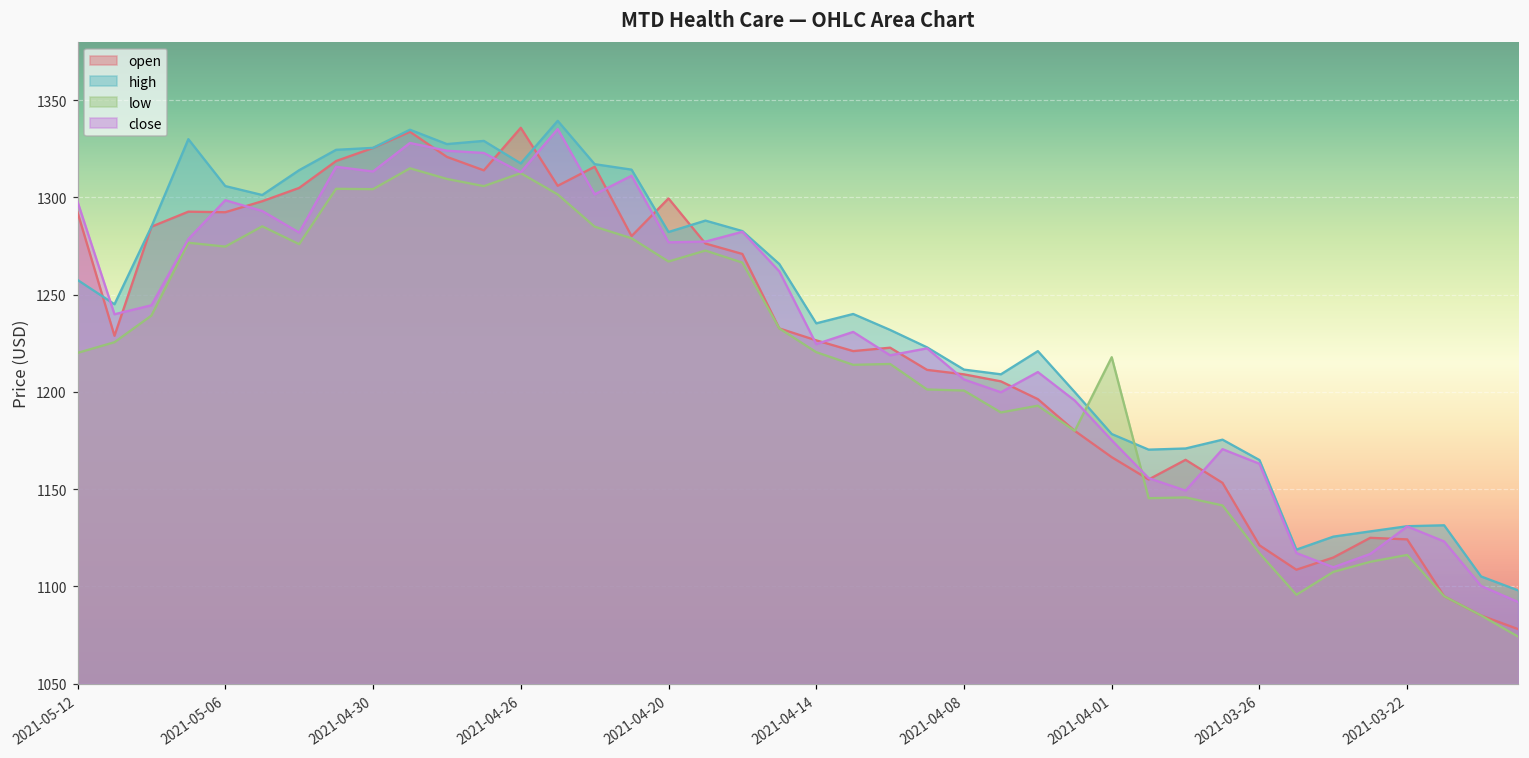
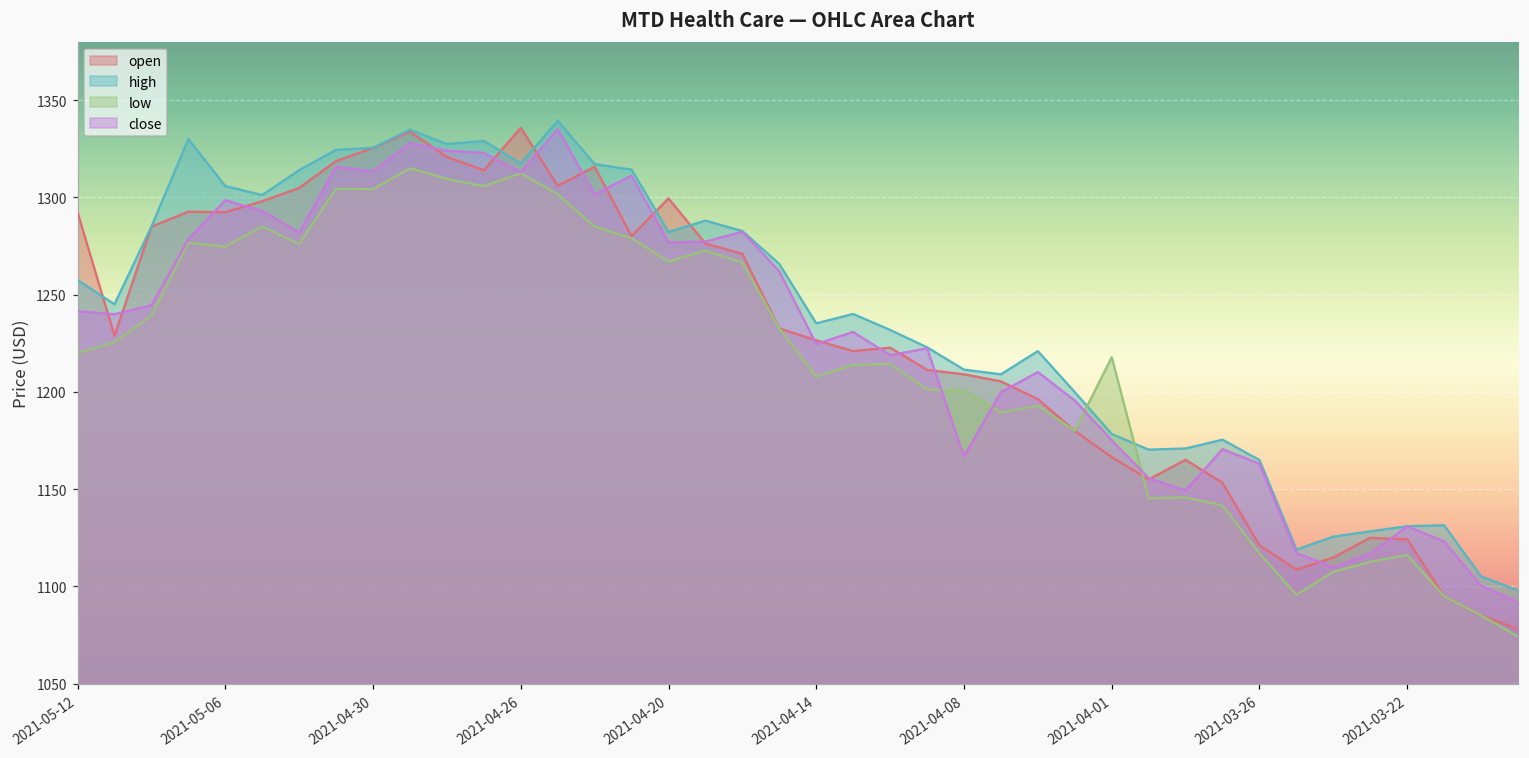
close, 2021-05-12: 1298 -> 1241
low, 2021-04-14: 1220 -> 1208
close, 2021-04-08: 1206 -> 1167
